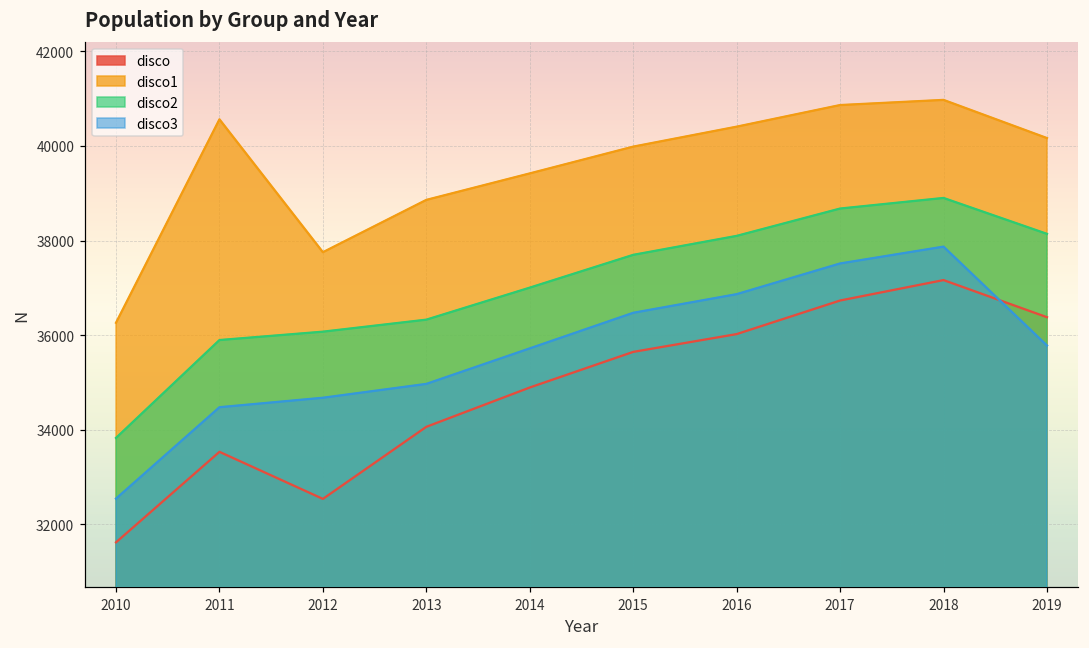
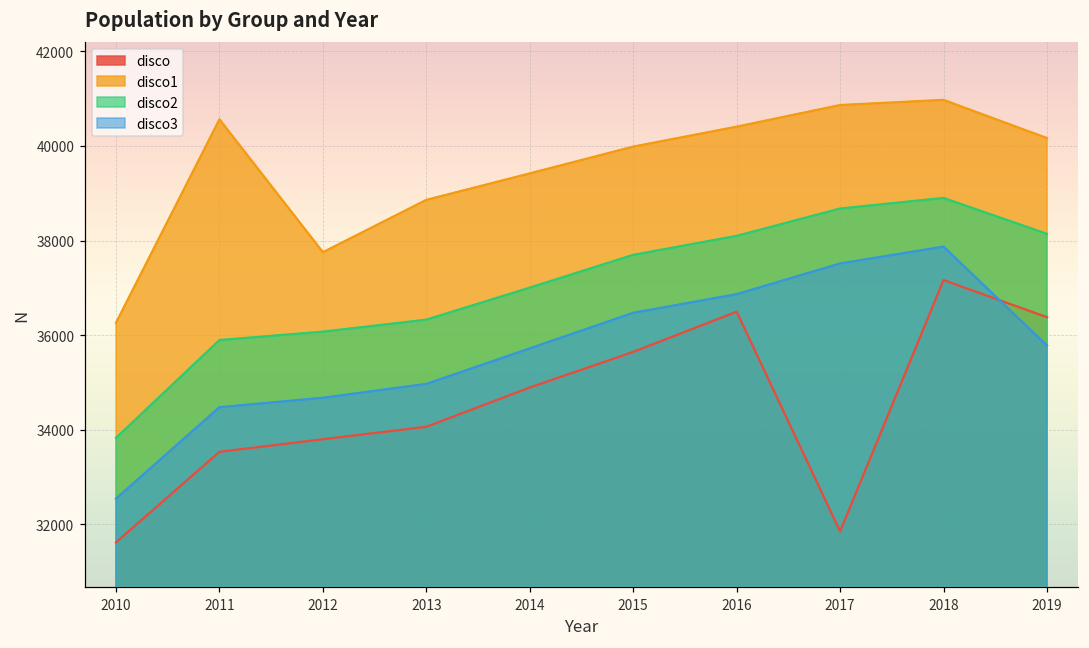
disco, 2012: 32500 -> 33800
disco, 2016: 36000 -> 36500
disco, 2017: 36700 -> 31900
